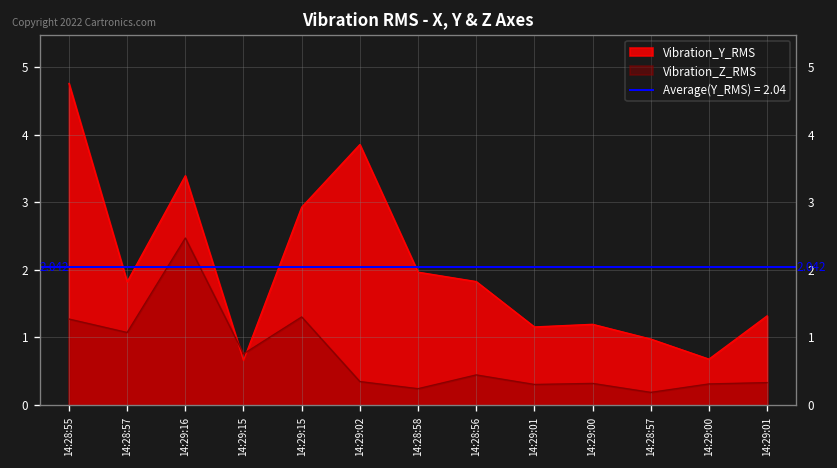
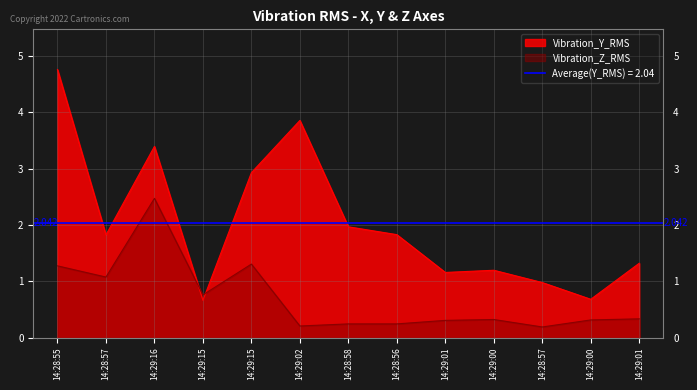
Vibration_Z_RMS, 14:29:02: 0.3 -> 0.2
Vibration_Z_RMS, 14:28:56: 0.4 -> 0.2
